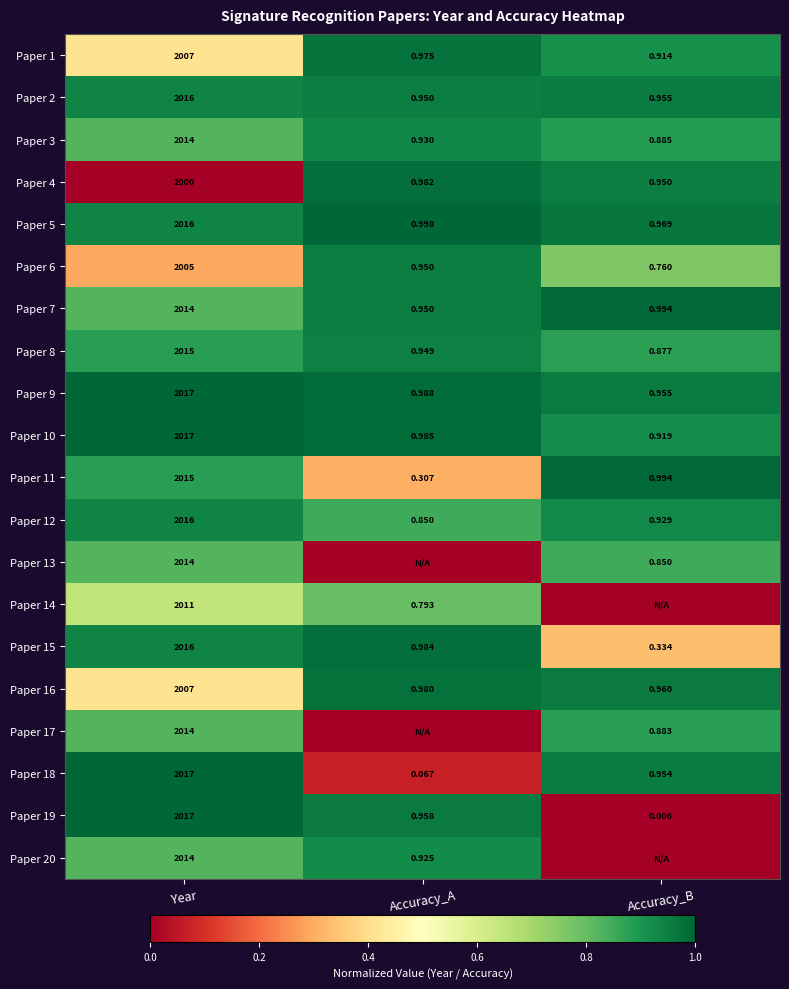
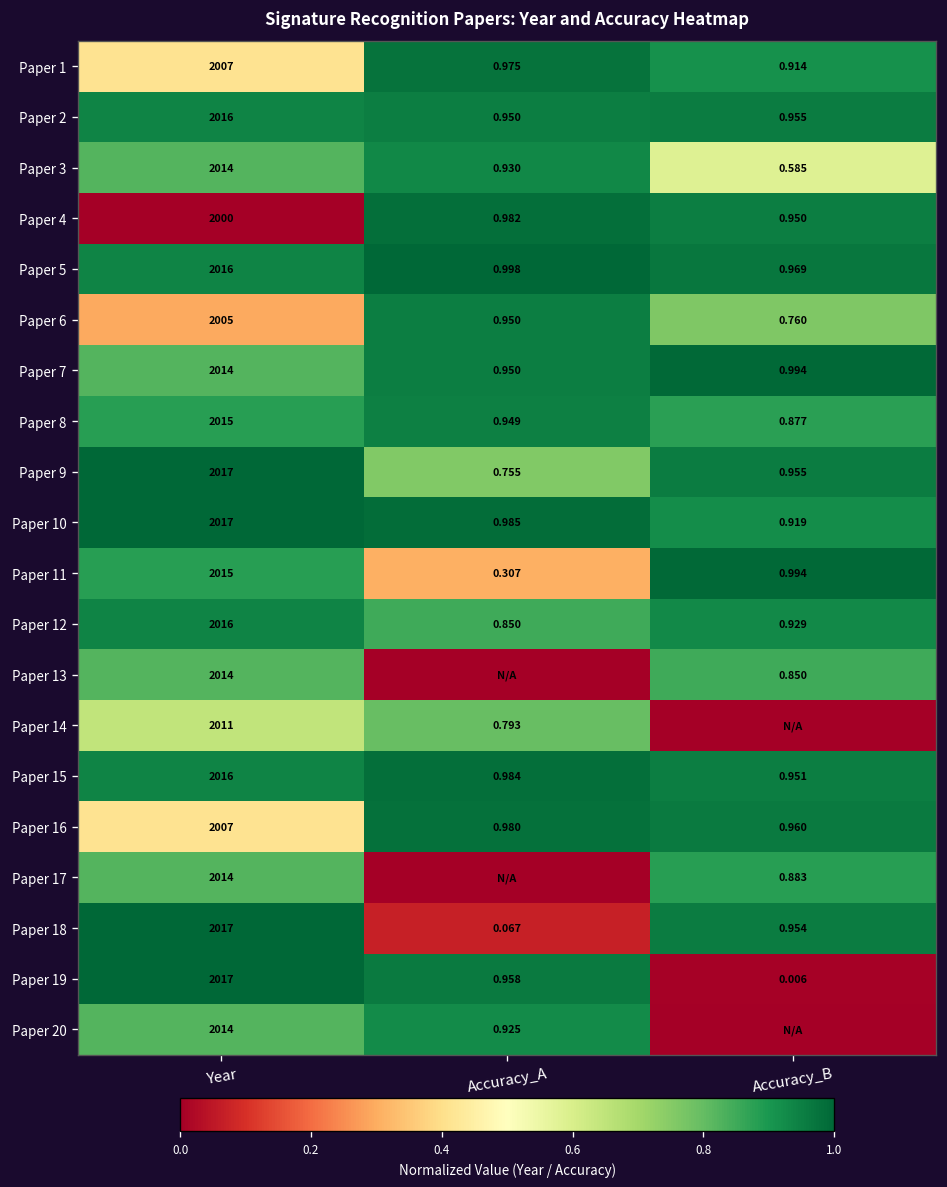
Paper 3, Accuracy_B: 0.885 -> 0.585
Paper 9, Accuracy_A: 0.988 -> 0.755
Paper 15, Accuracy_B: 0.334 -> 0.951
